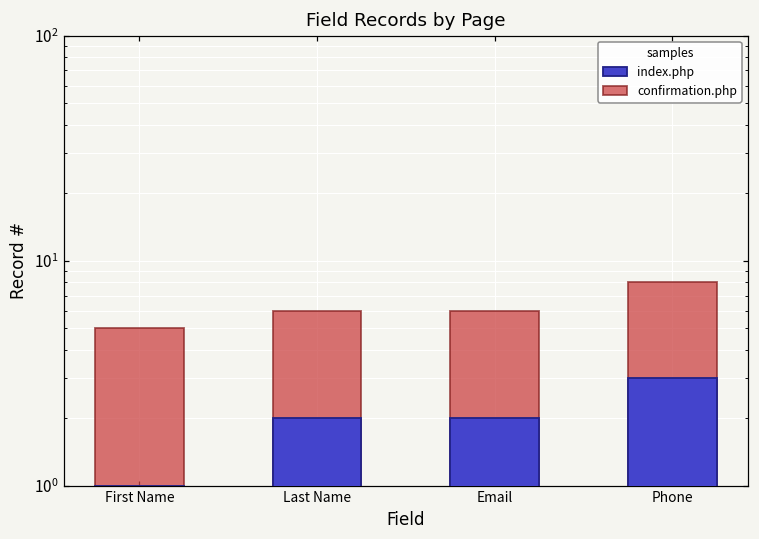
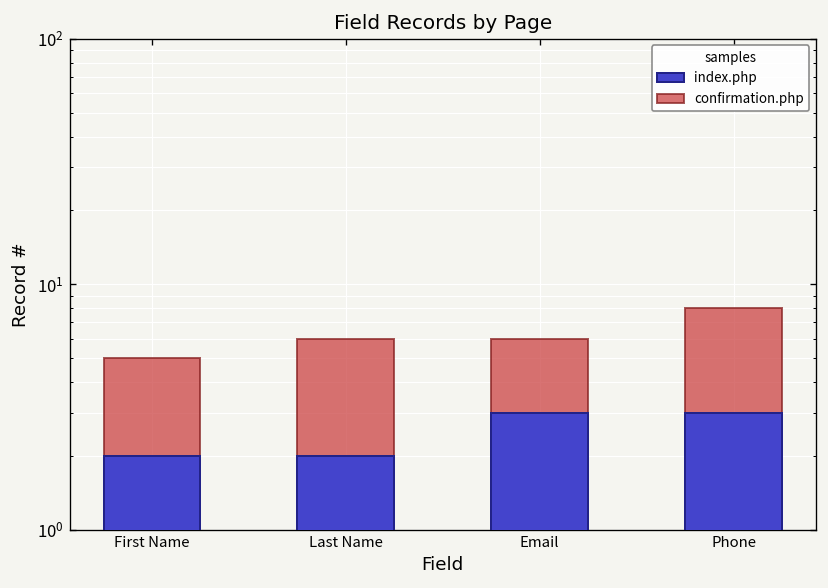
index.php, First Name: 1 -> 2
index.php, Email: 2 -> 3
